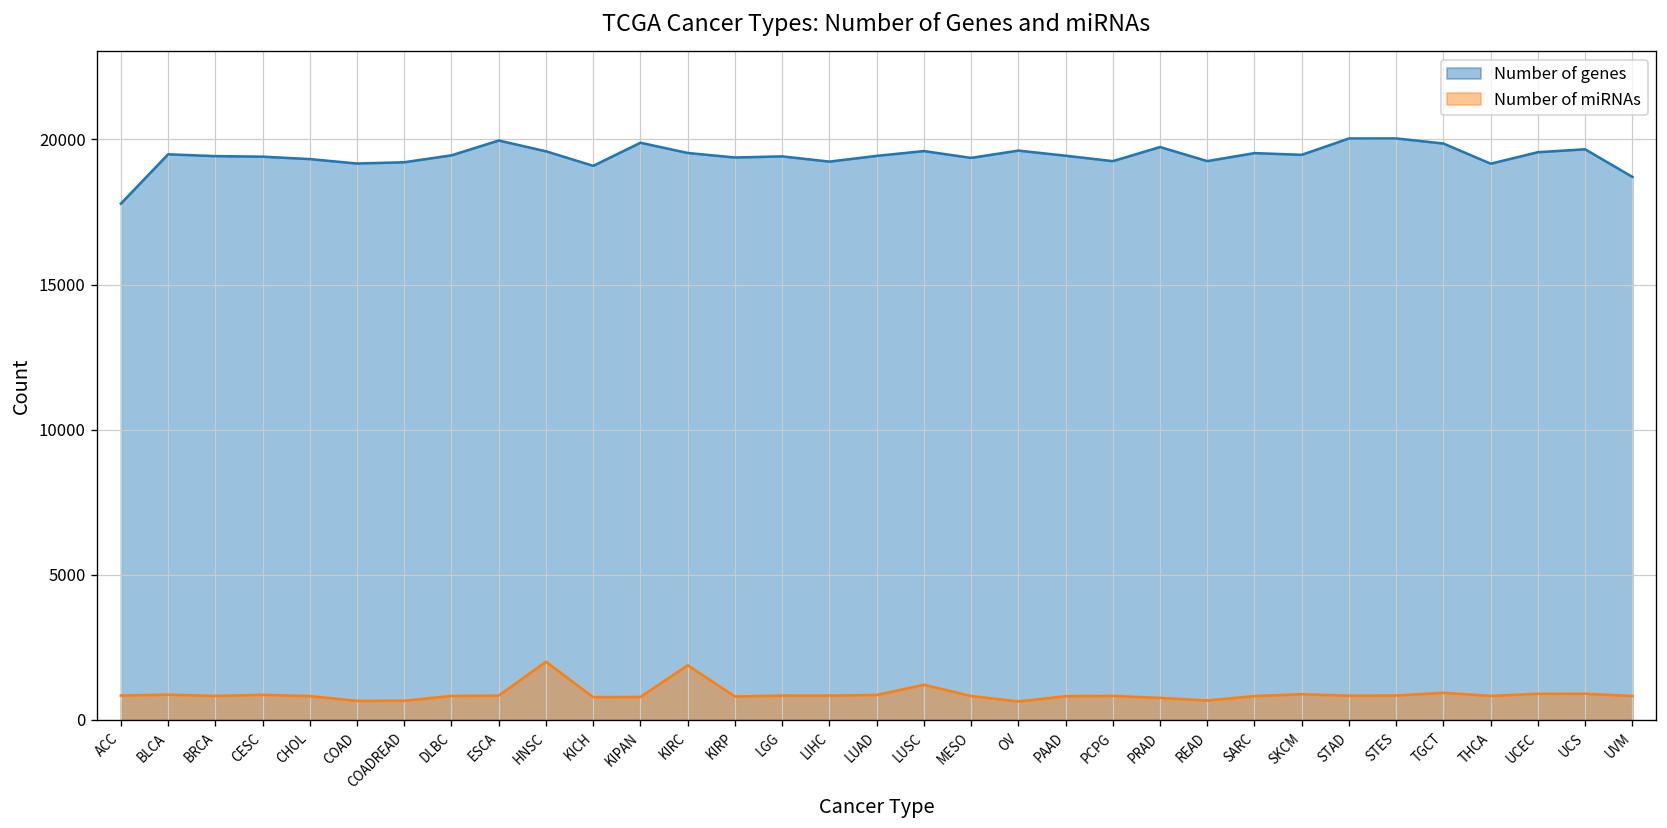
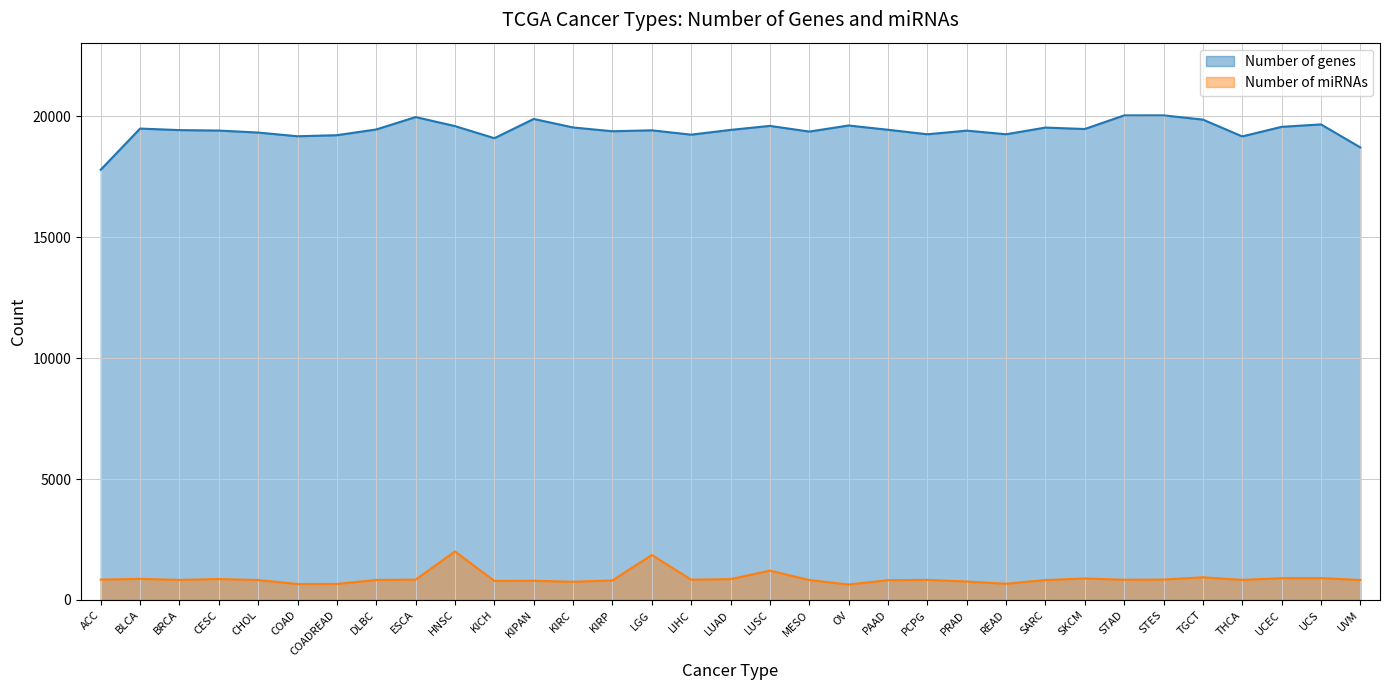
Number of miRNAs, KIRC: 1900 -> 800
Number of miRNAs, LGG: 800 -> 1900
Number of genes, PRAD: 19700 -> 19400
